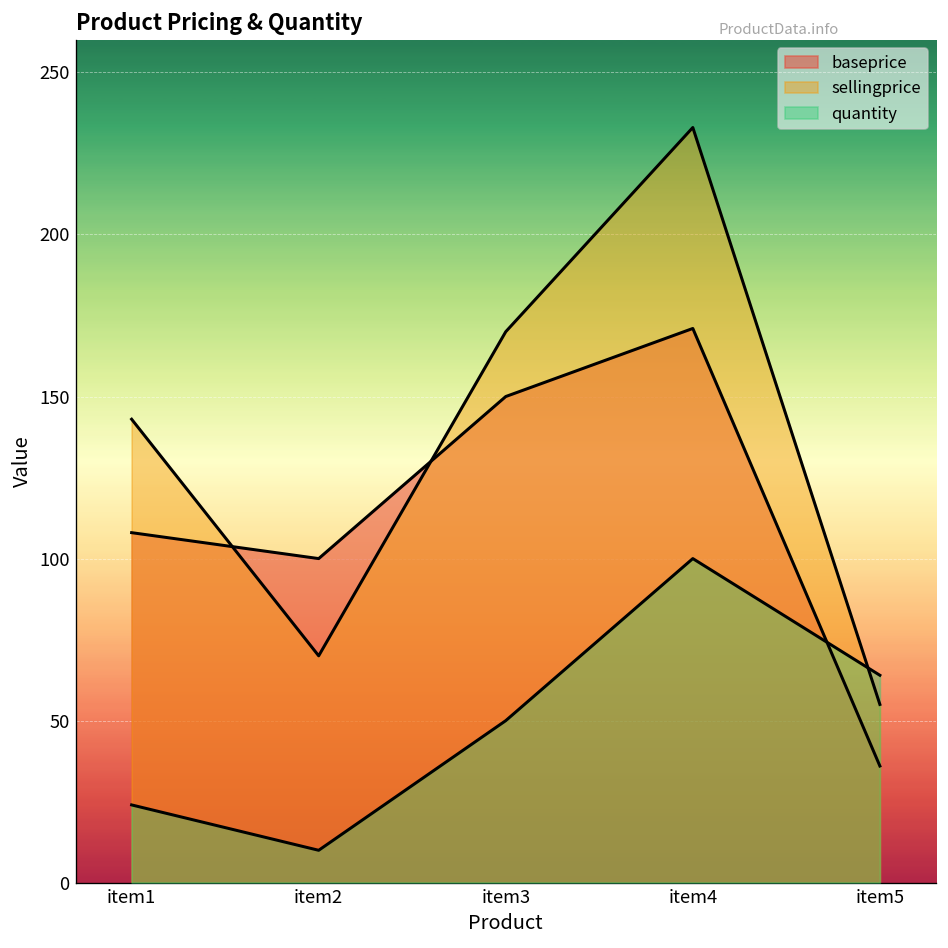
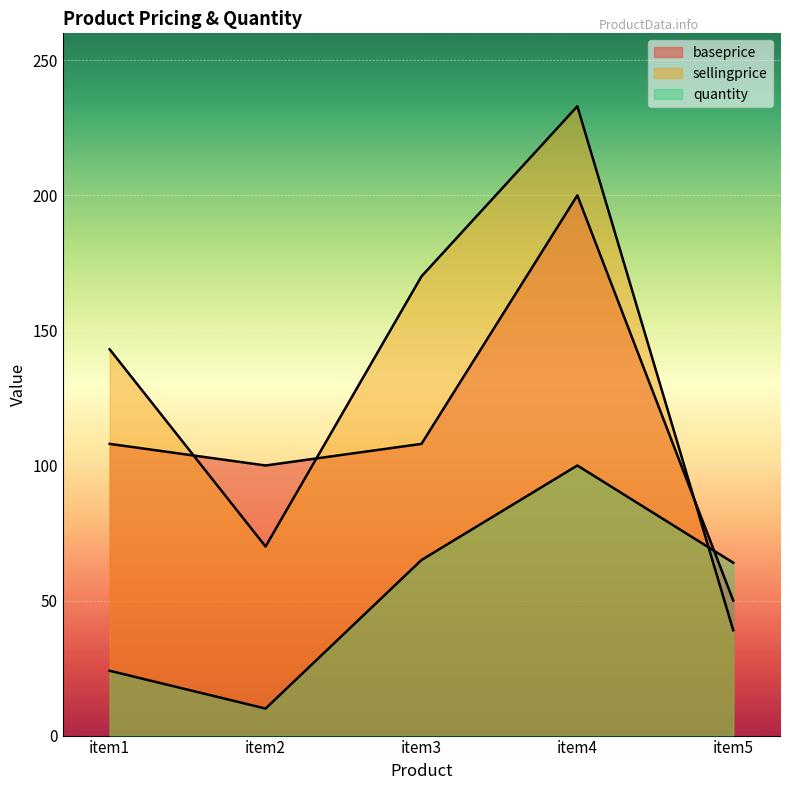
baseprice, item3: 150 -> 108
quantity, item3: 50 -> 65
baseprice, item4: 171 -> 200
baseprice, item5: 36 -> 50
sellingprice, item5: 55 -> 39
